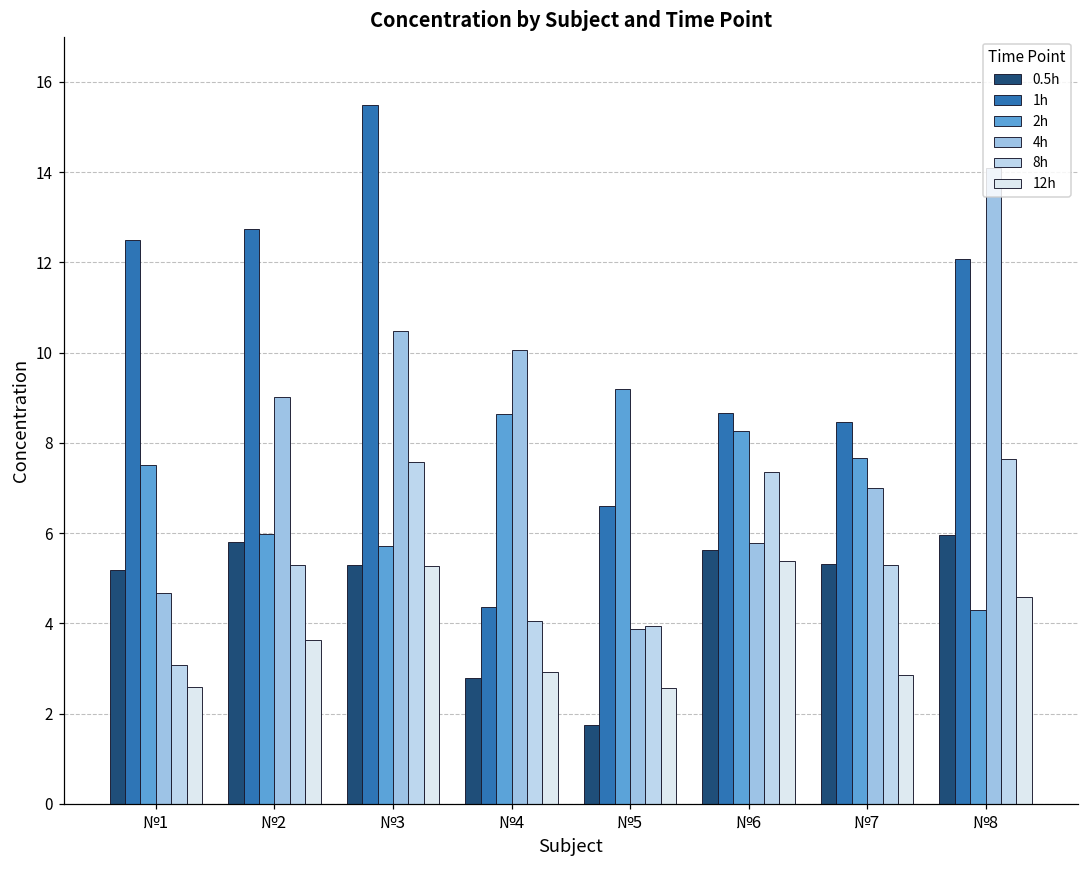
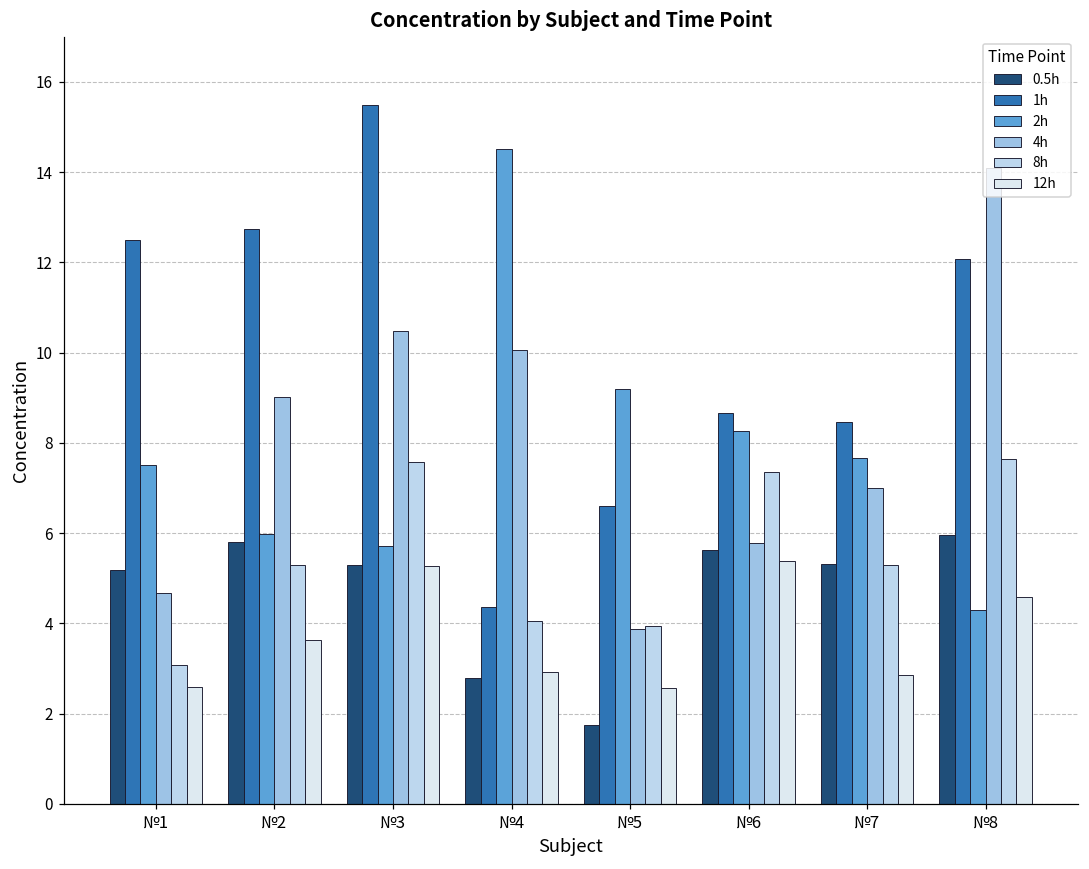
2h, №4: 8.6 -> 14.5
